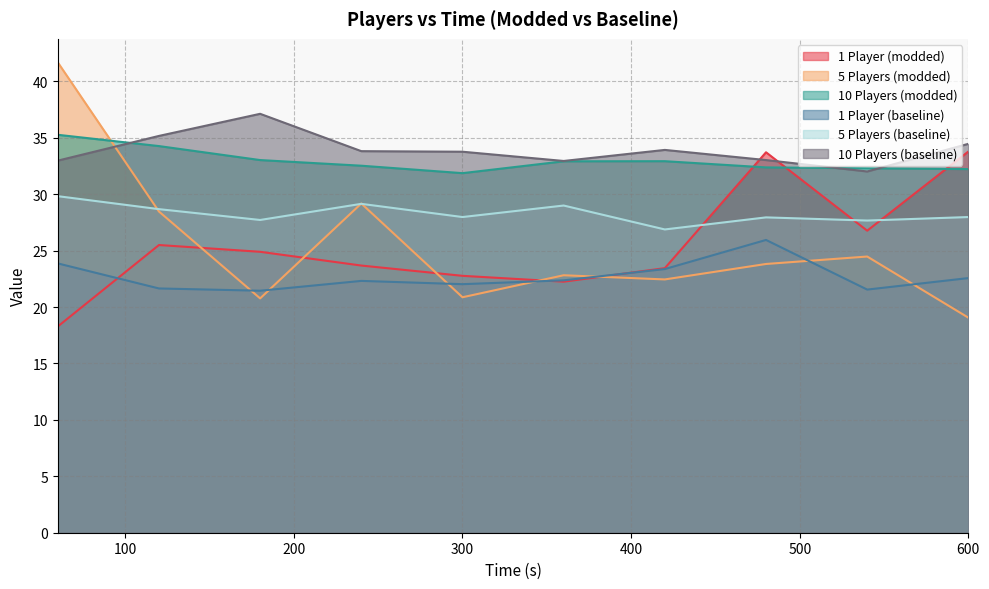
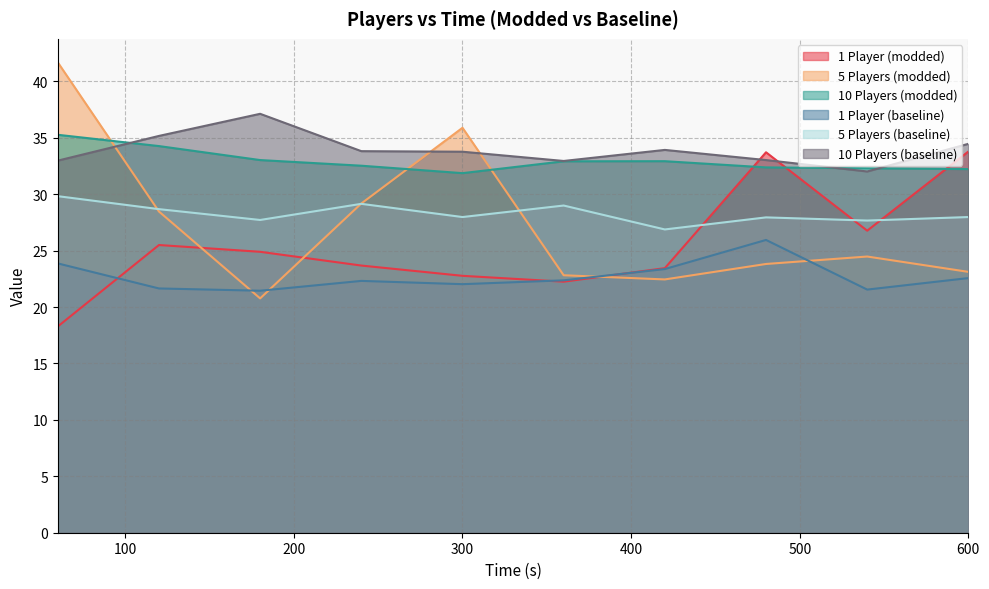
5 Players (modded), 300: 20.9 -> 35.9
5 Players (modded), 600: 19.1 -> 23.1
